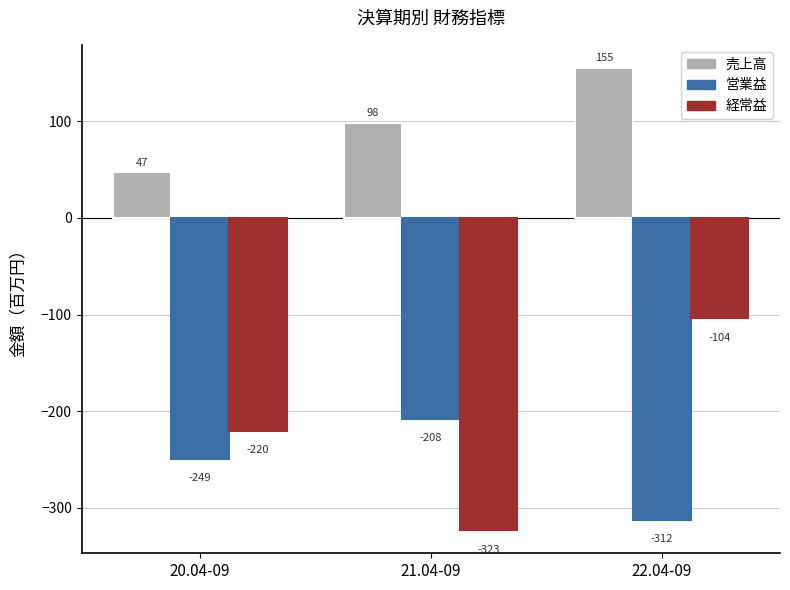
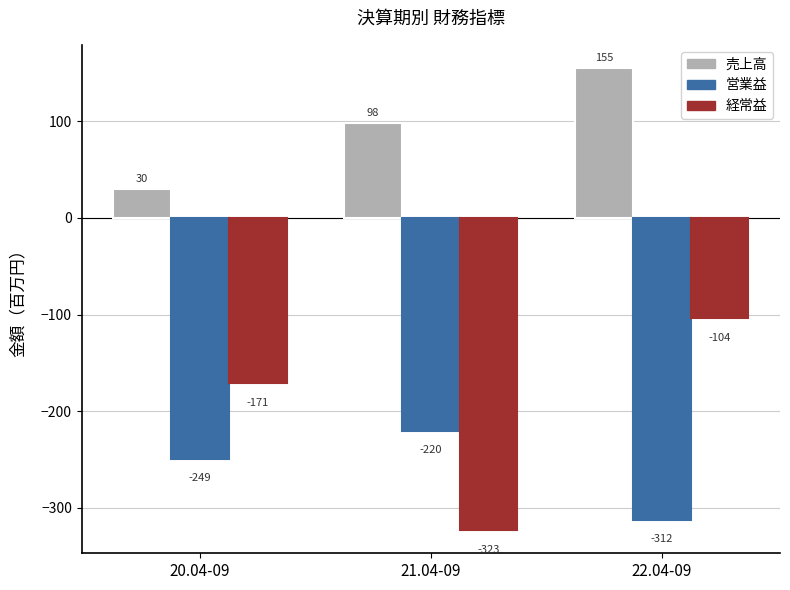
売上高, 20.04-09: 47 -> 30
経常益, 20.04-09: -220 -> -171
営業益, 21.04-09: -208 -> -220
